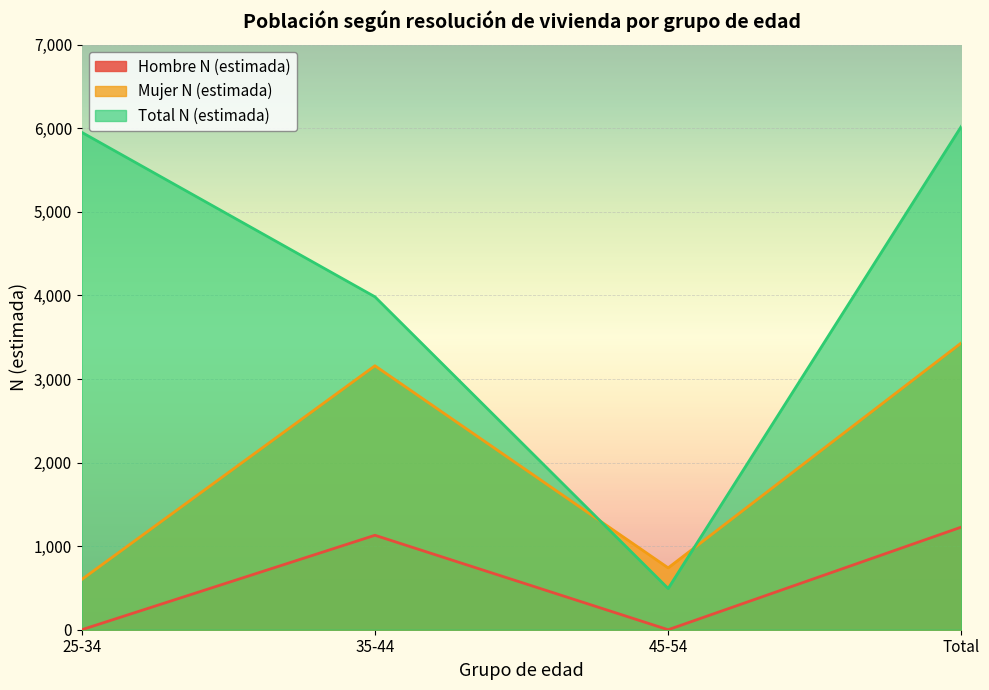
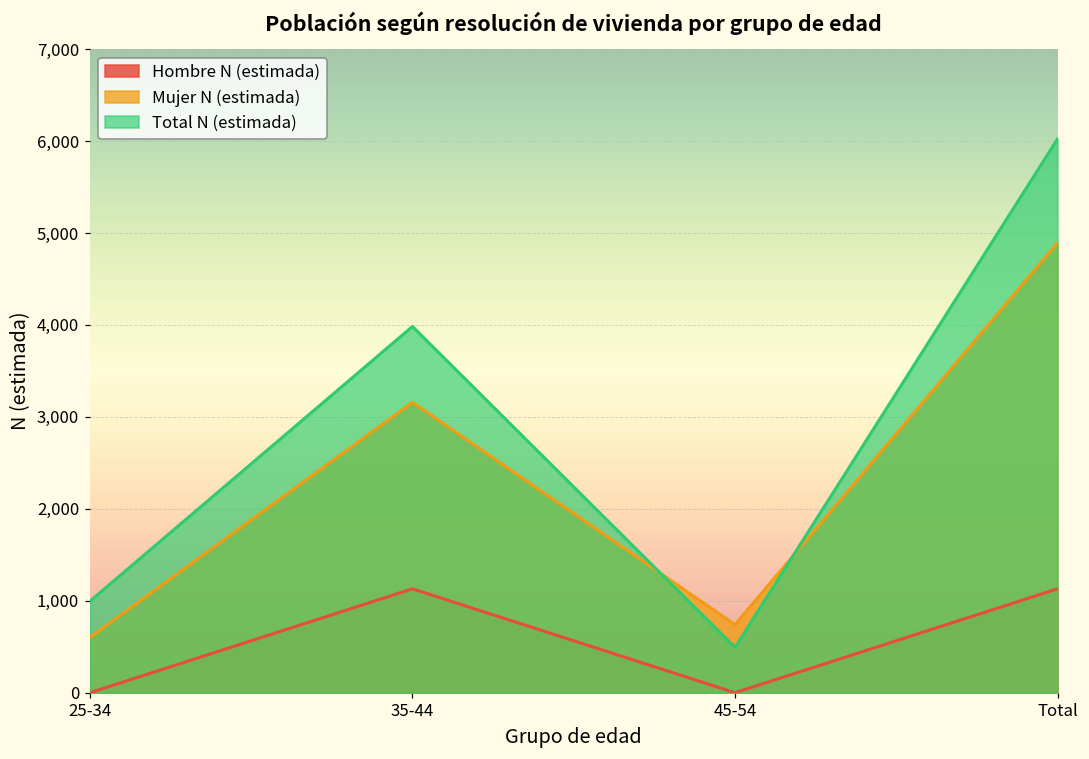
Total N (estimada), 25-34: 6,000 -> 1,000
Hombre N (estimada), Total: 1,200 -> 1,100
Mujer N (estimada), Total: 3,400 -> 4,900
